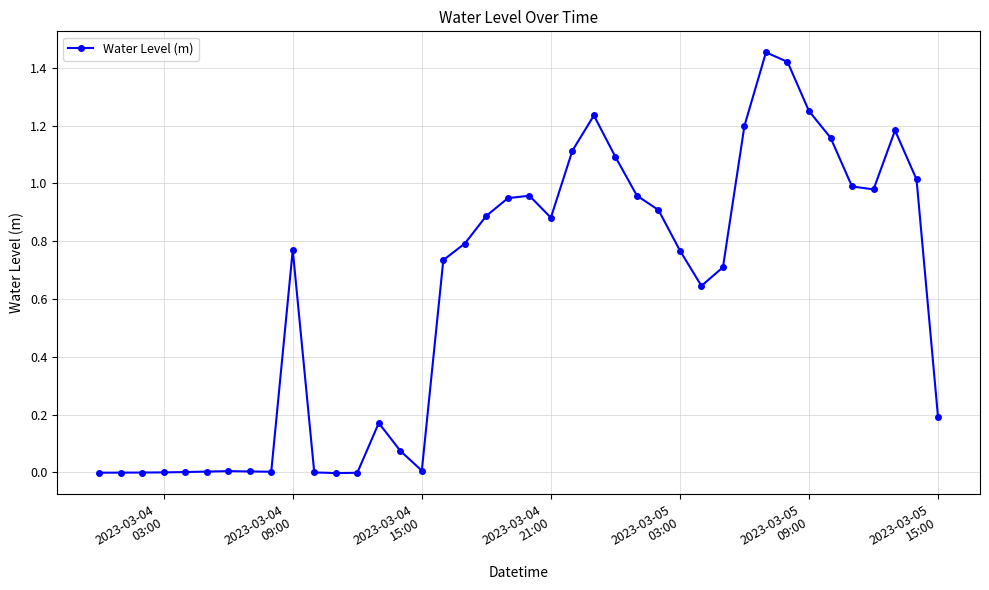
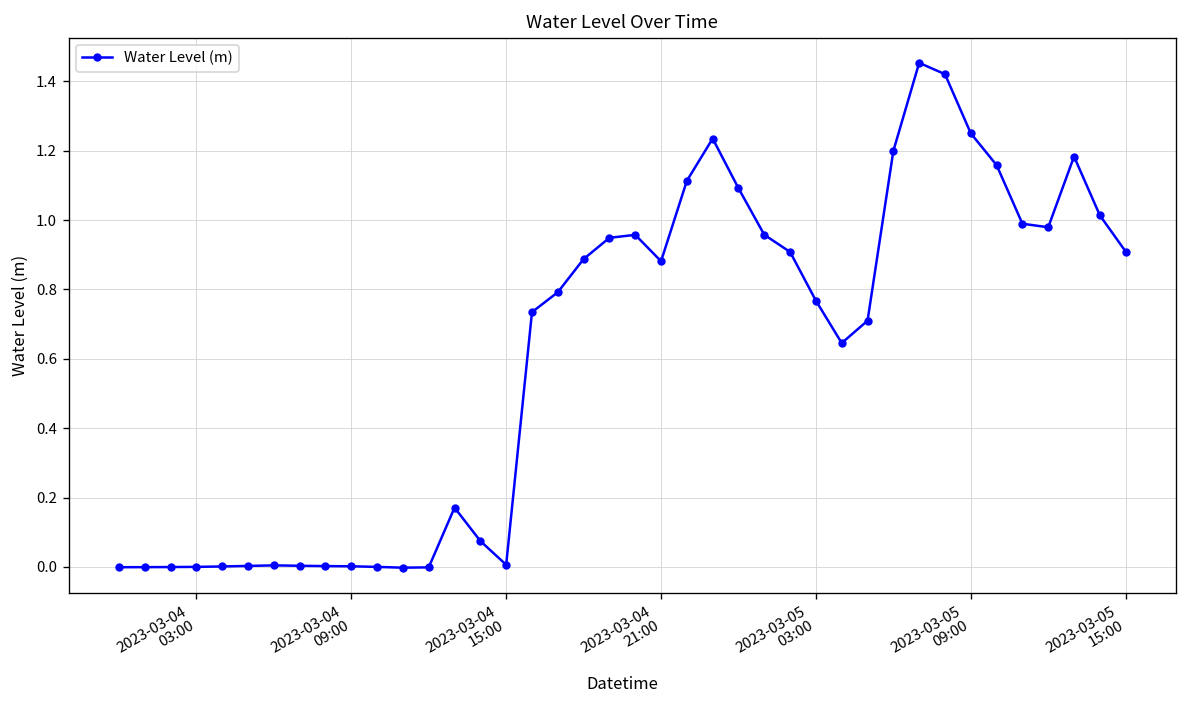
2023-03-04 09:00: 0.77 -> 0.00
2023-03-05 15:00: 0.19 -> 0.91
